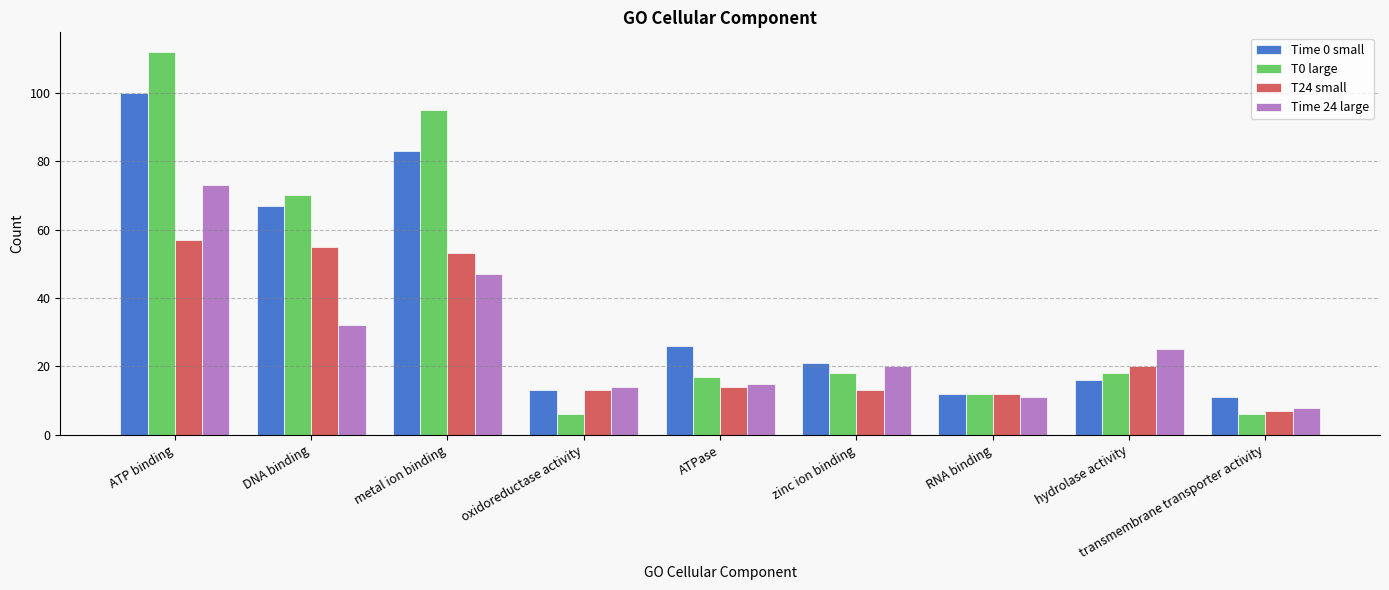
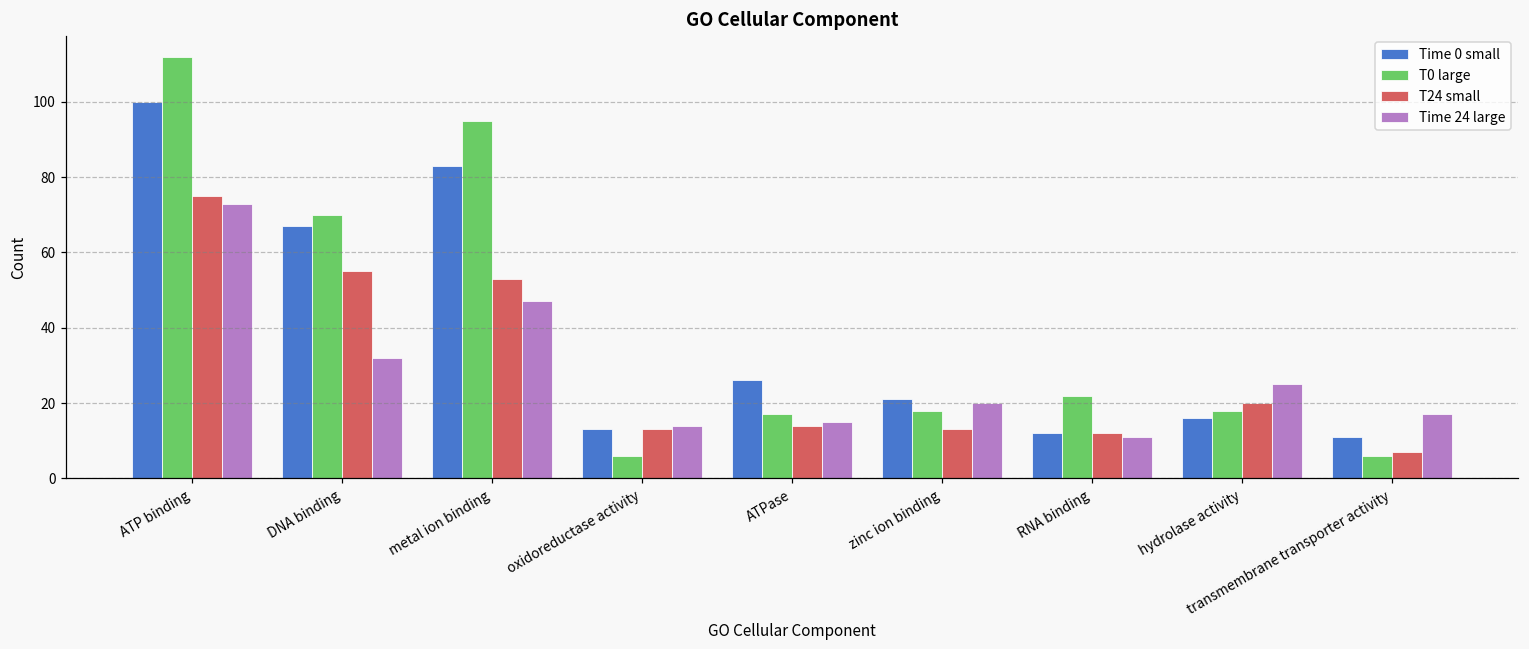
T24 small, ATP binding: 57 -> 75
T0 large, RNA binding: 12 -> 22
Time 24 large, transmembrane transporter activity: 8 -> 17
